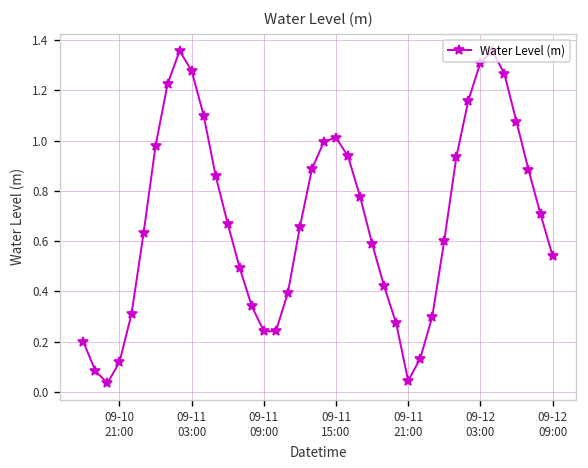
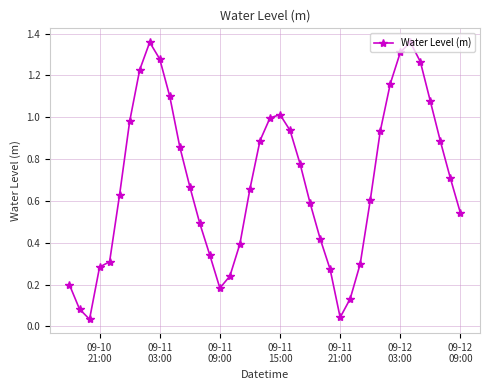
09-10 21:00: 0.12 -> 0.28
09-11 09:00: 0.24 -> 0.18
